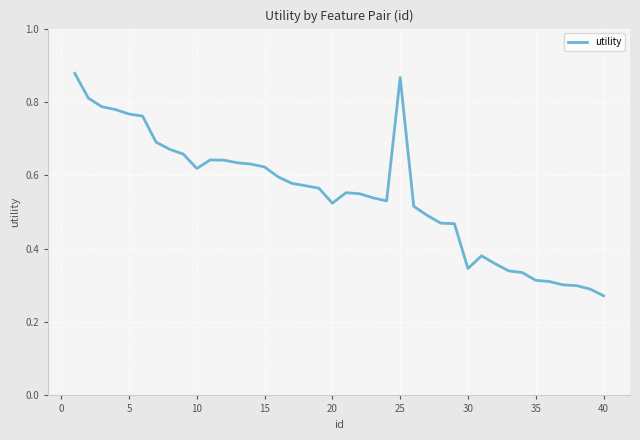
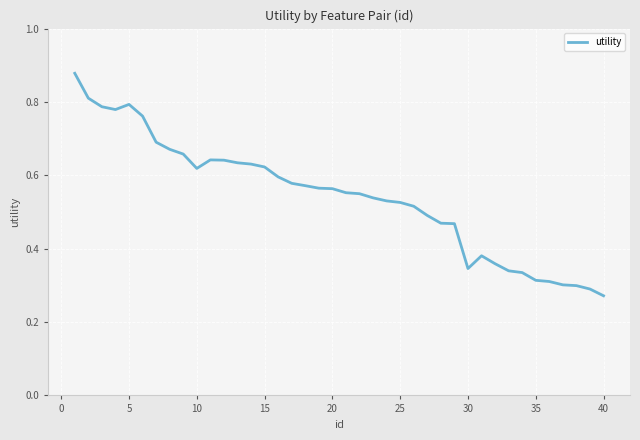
5: 0.77 -> 0.79
20: 0.52 -> 0.56
25: 0.87 -> 0.53
